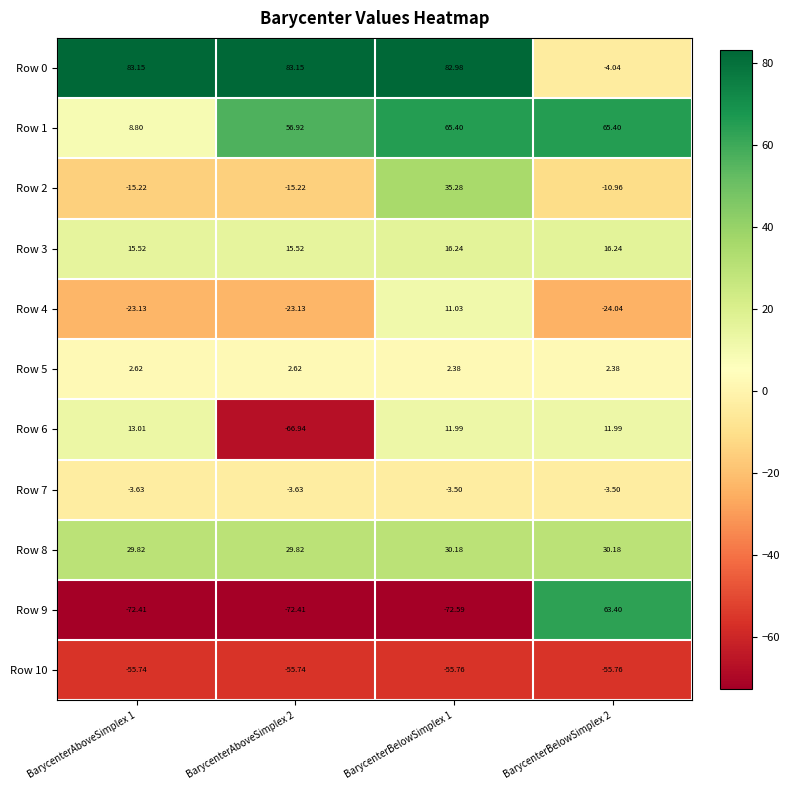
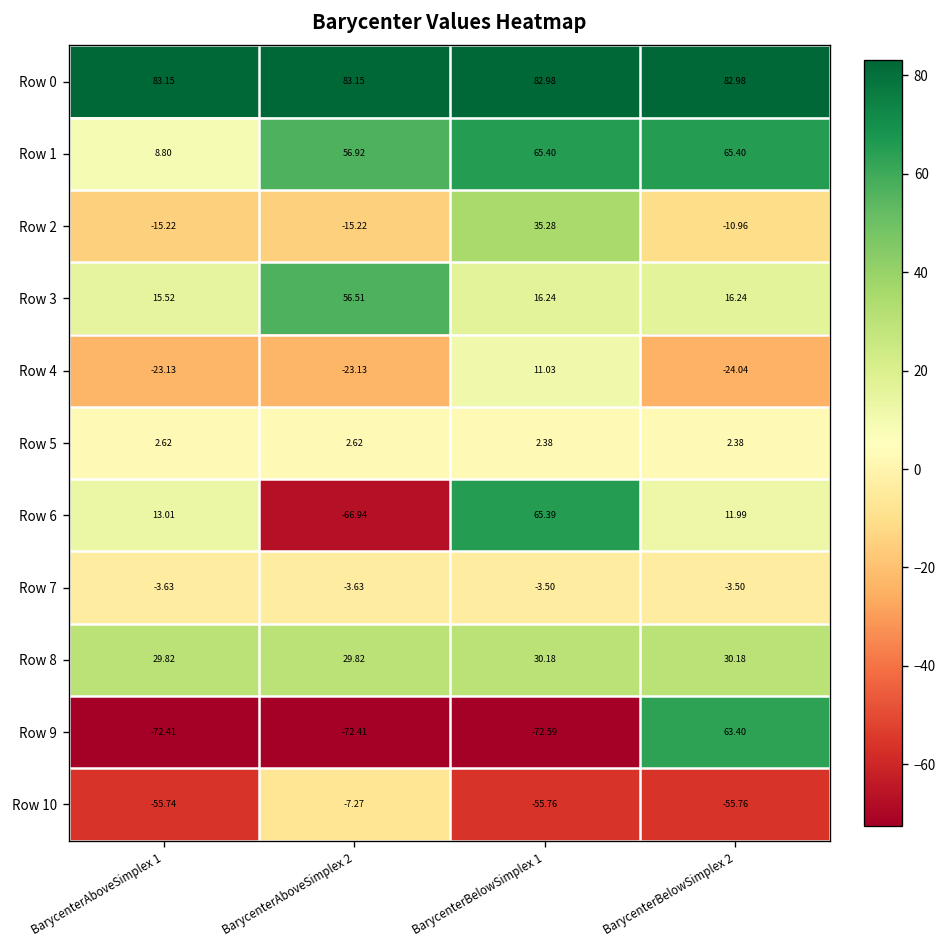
Row 0, BarycenterBelowSimplex 2: -4.04 -> 82.98
Row 3, BarycenterAboveSimplex 2: 15.52 -> 56.51
Row 6, BarycenterBelowSimplex 1: 11.99 -> 65.39
Row 10, BarycenterAboveSimplex 2: -55.74 -> -7.27
